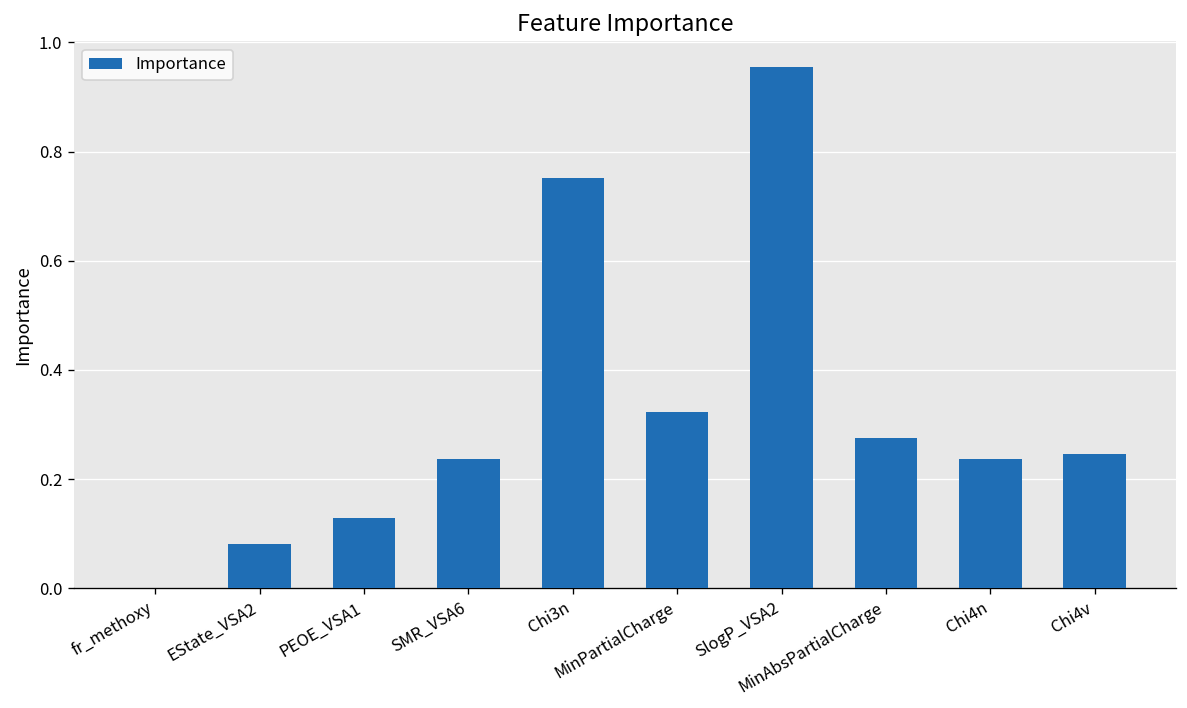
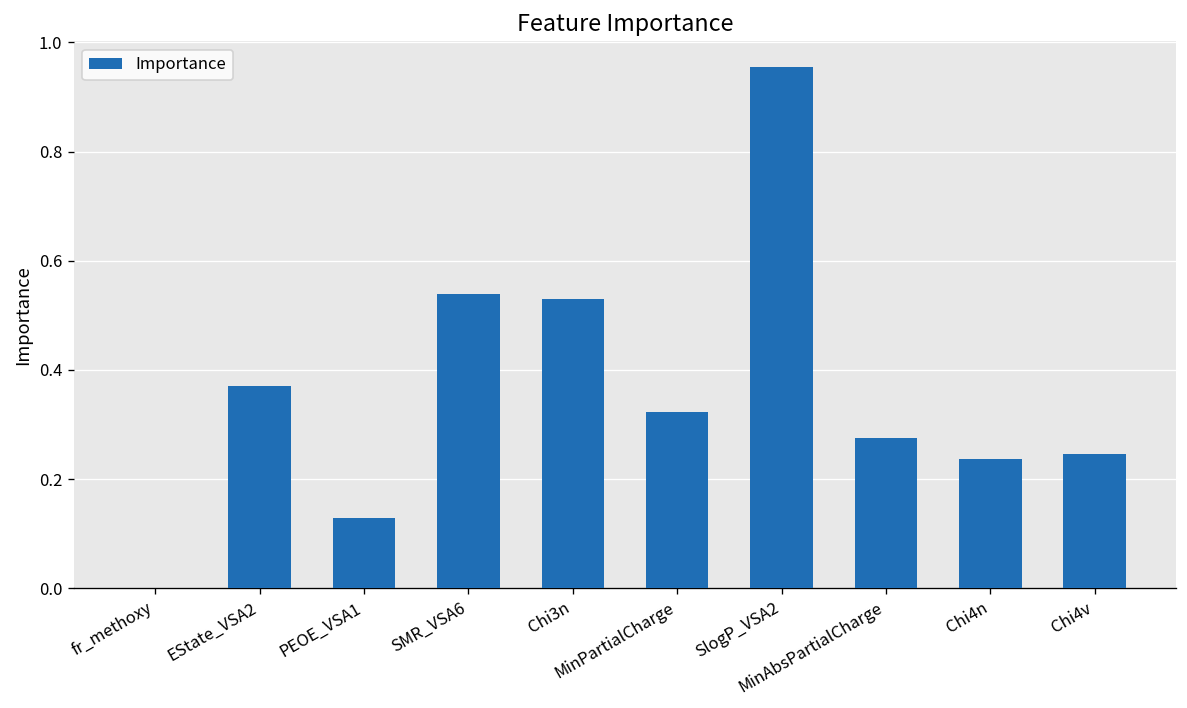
EState_VSA2: 0.08 -> 0.37
SMR_VSA6: 0.24 -> 0.54
Chi3n: 0.75 -> 0.53
